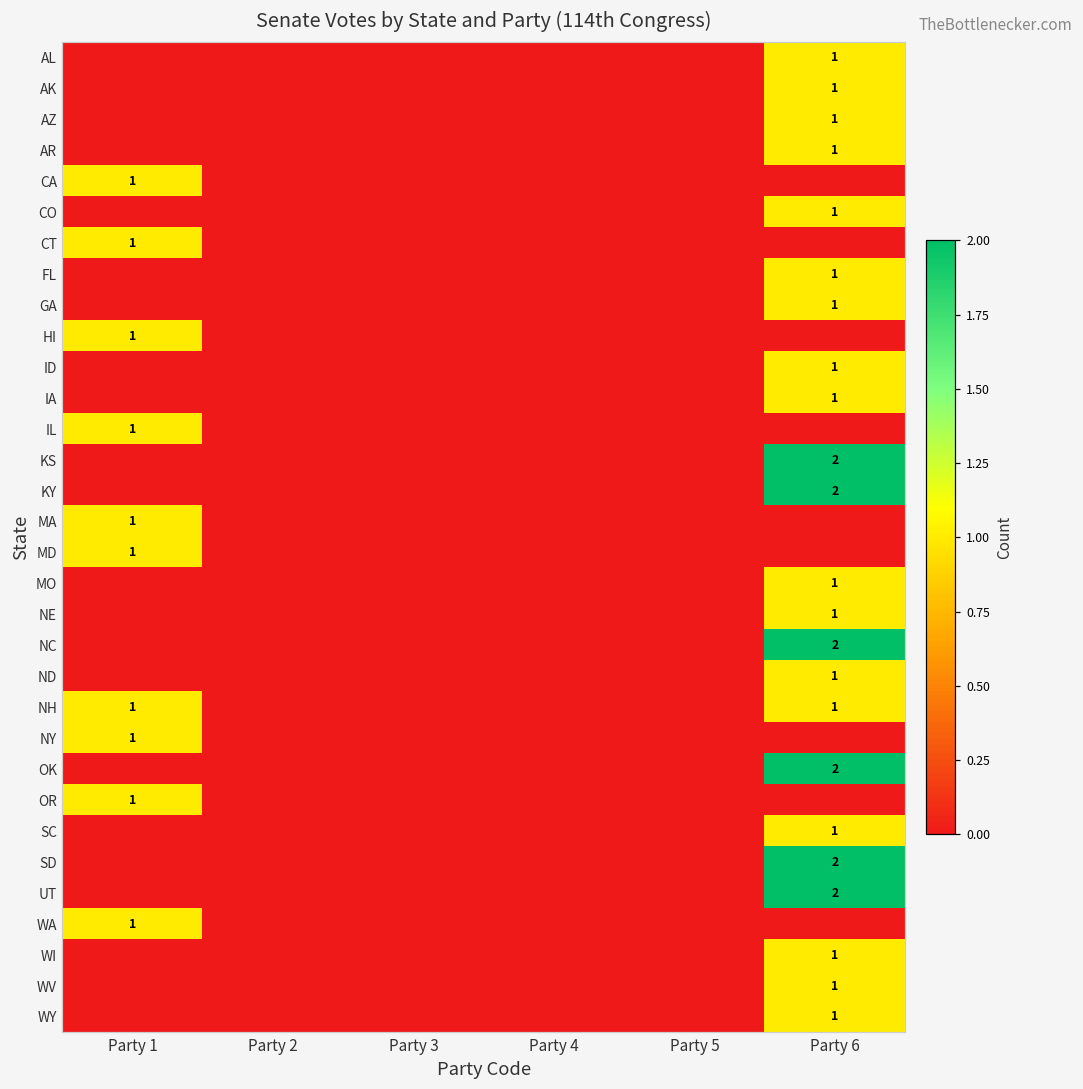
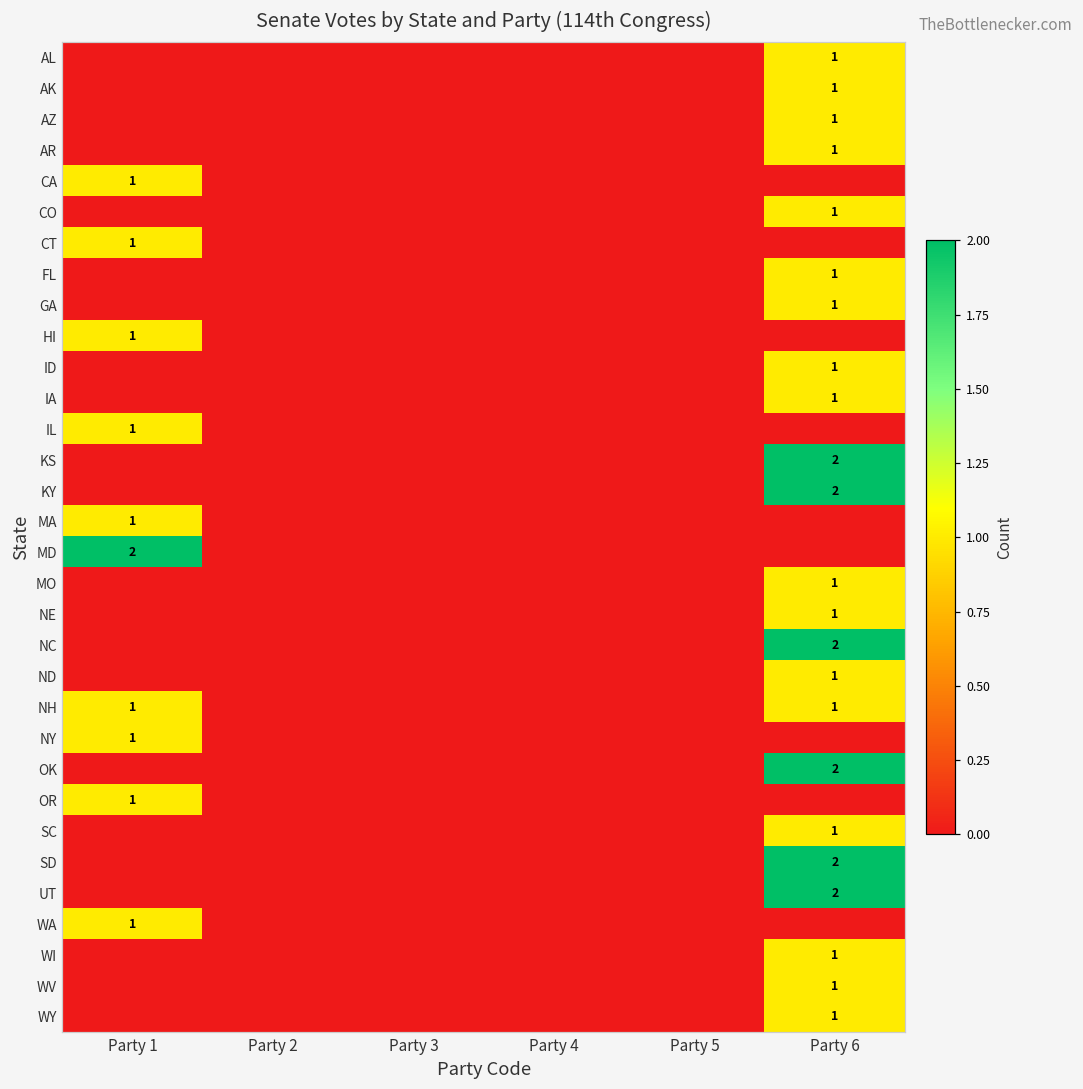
MD, Party 1: 1 -> 2
